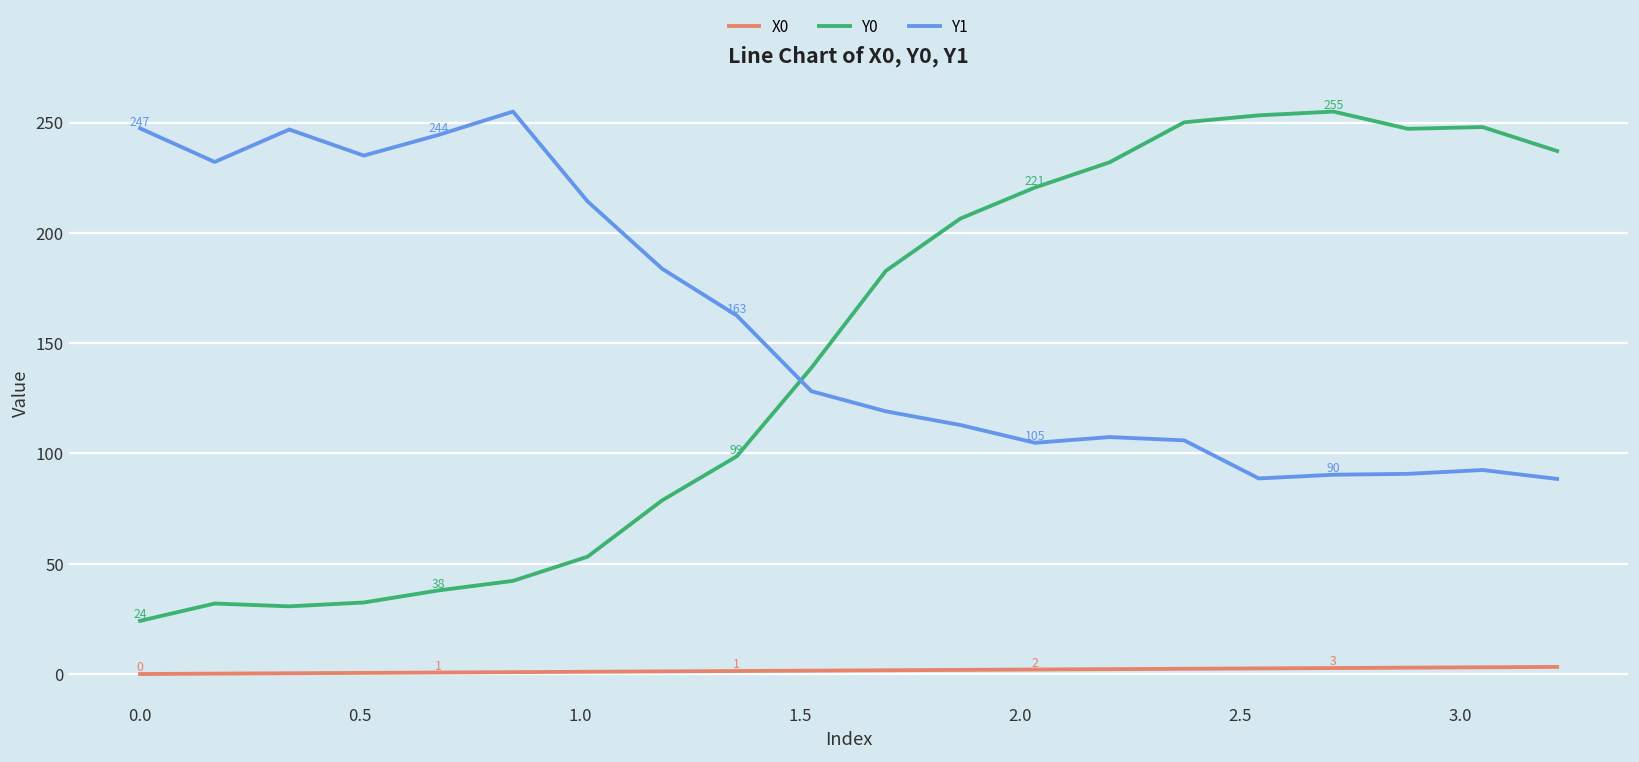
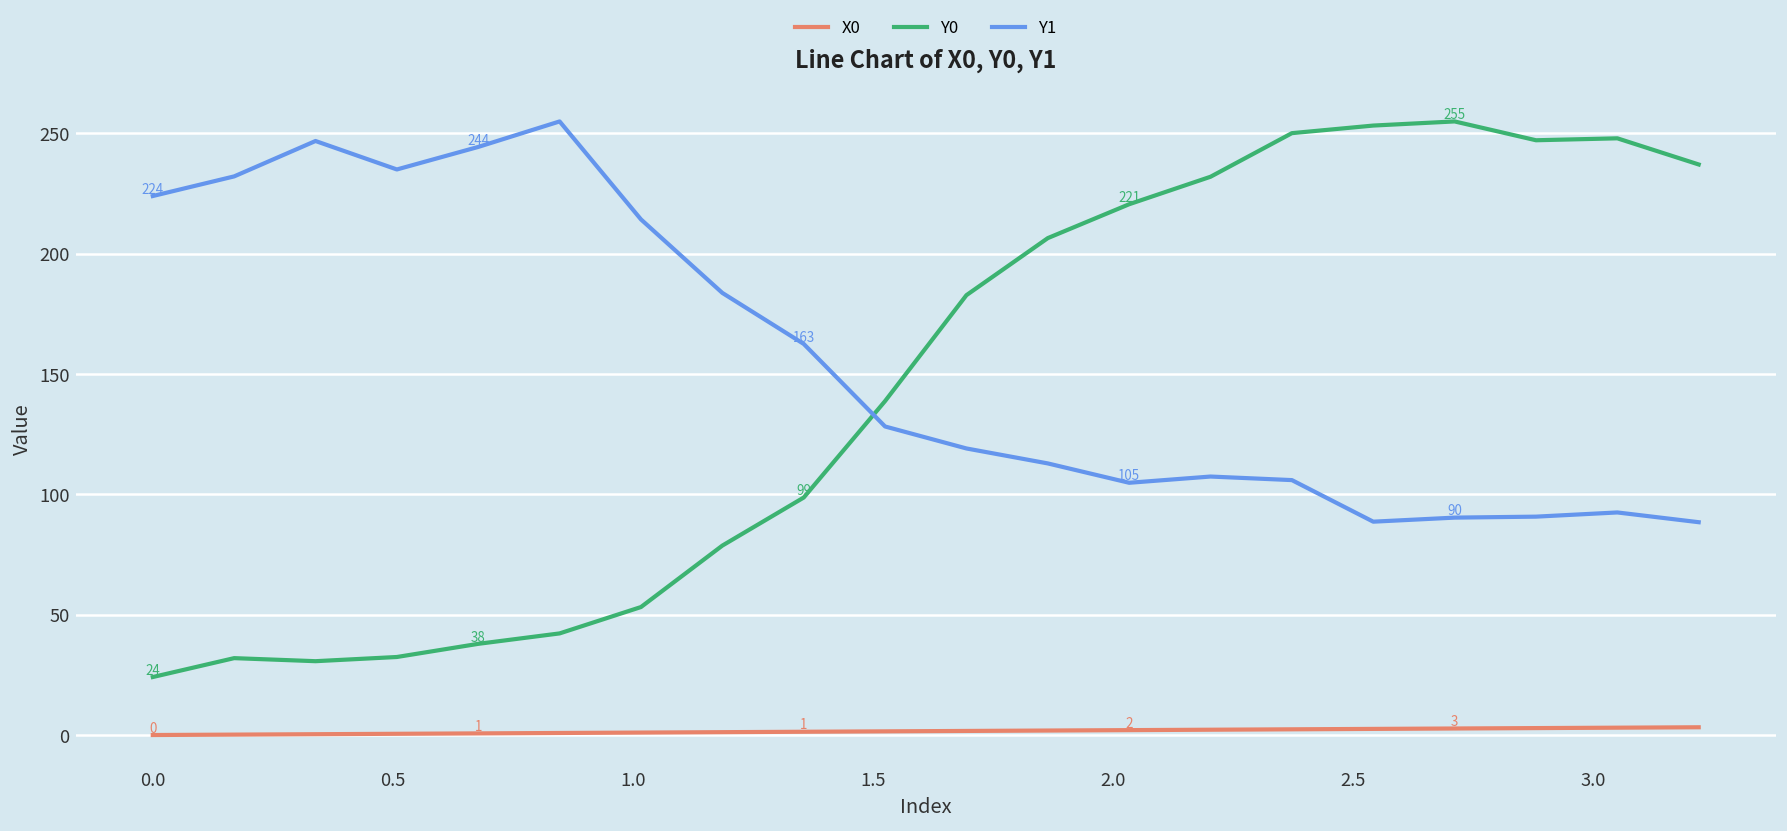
Y1, 0.0: 247 -> 224
